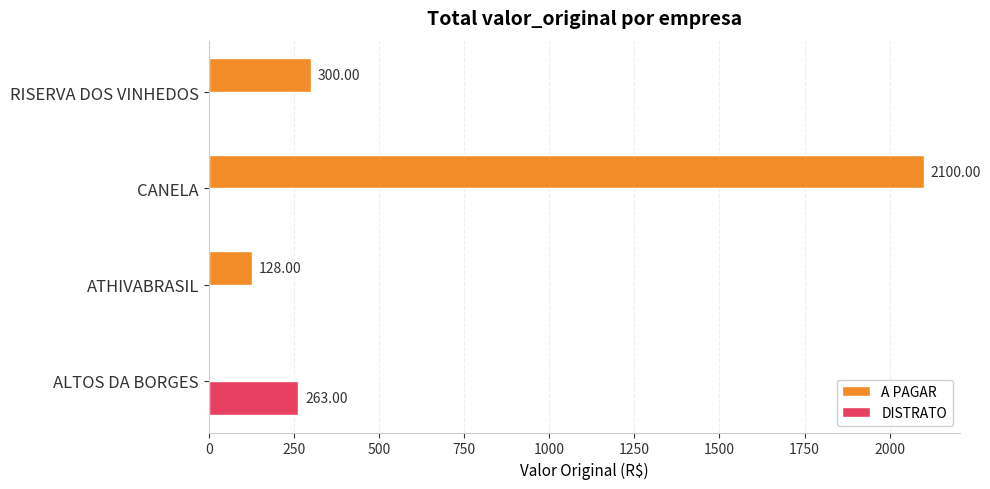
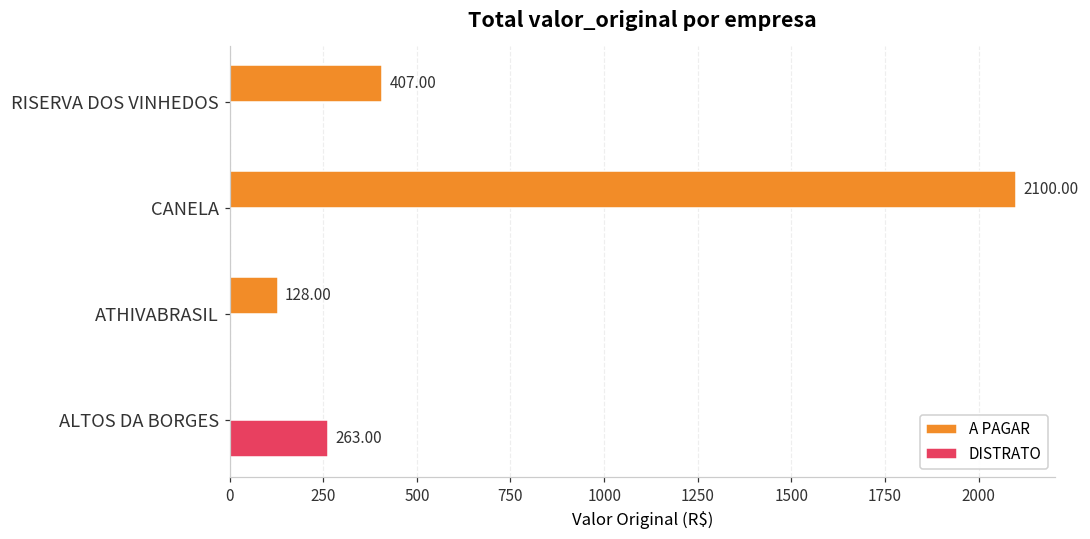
A PAGAR, RISERVA DOS VINHEDOS: 300.00 -> 407.00
